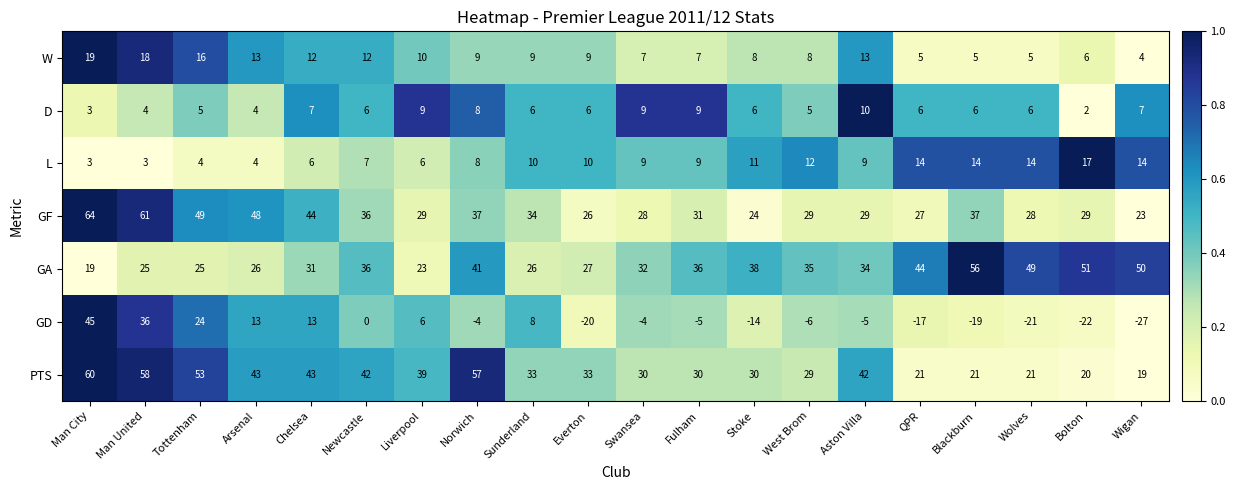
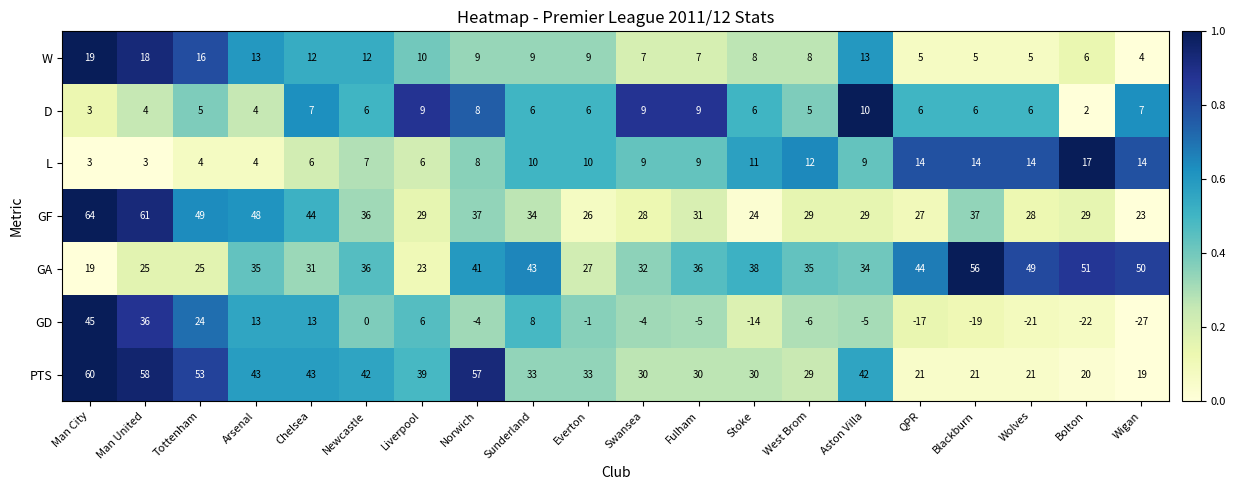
GA, Arsenal: 26 -> 35
GA, Sunderland: 26 -> 43
GD, Everton: -20 -> -1
